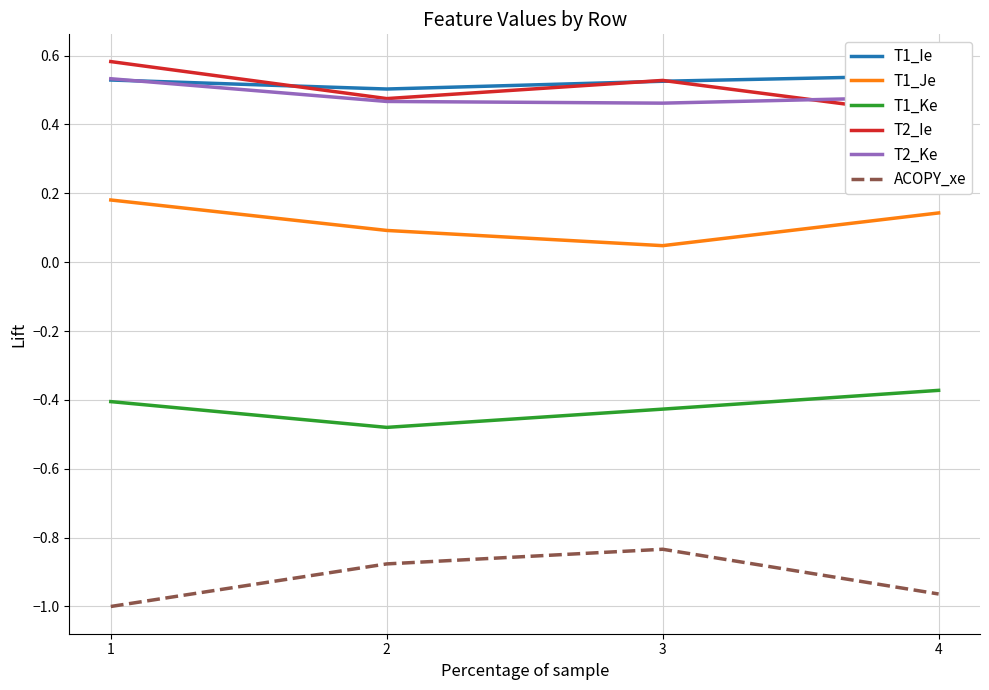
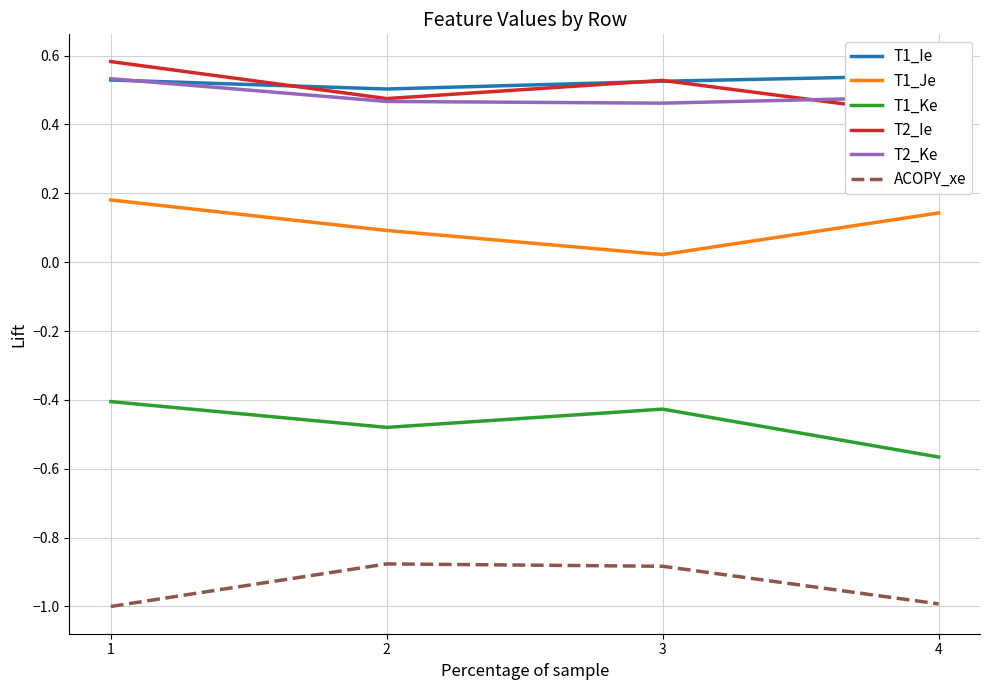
T1_Je, 3: 0.05 -> 0.02
ACOPY_xe, 3: -0.83 -> -0.88
T1_Ke, 4: -0.37 -> -0.57
ACOPY_xe, 4: -0.96 -> -0.99
